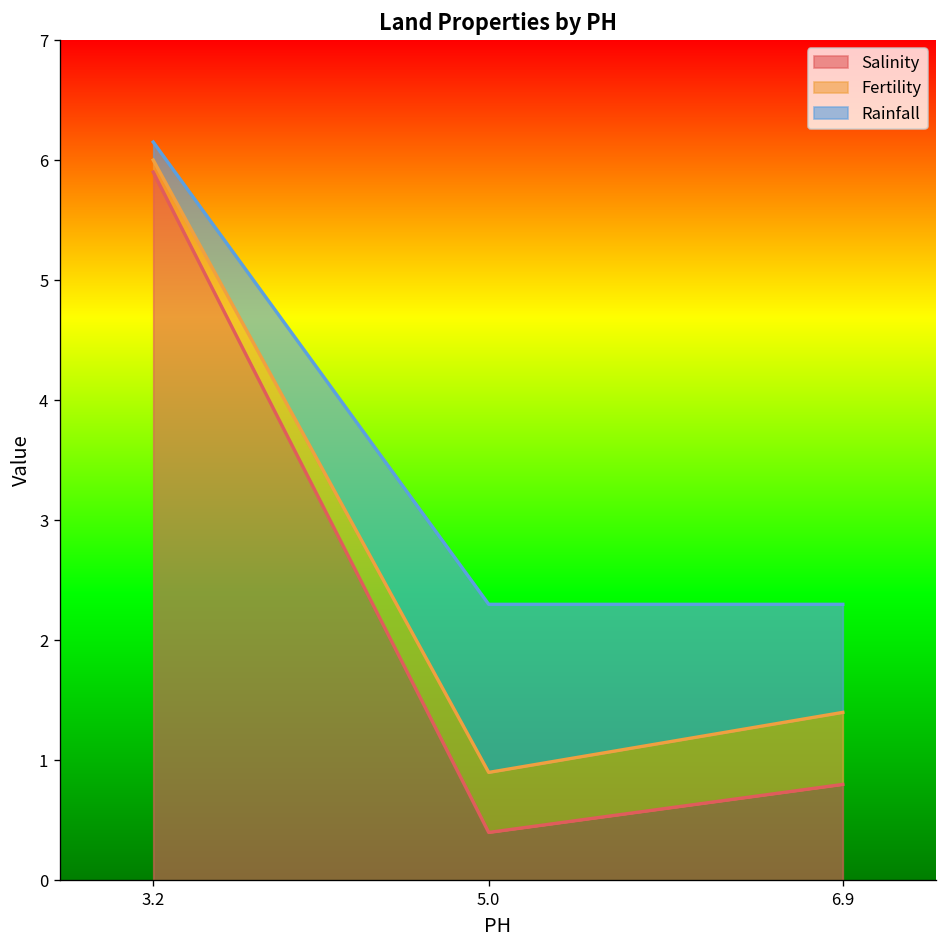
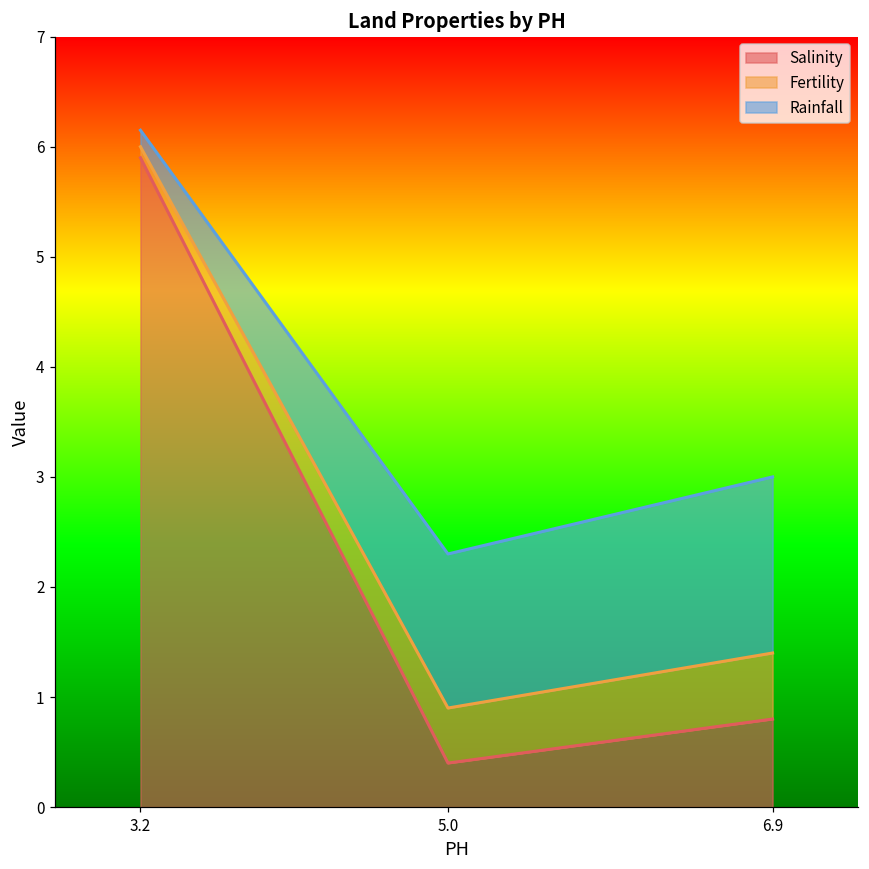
Rainfall, 6.9: 0.9 -> 1.6
